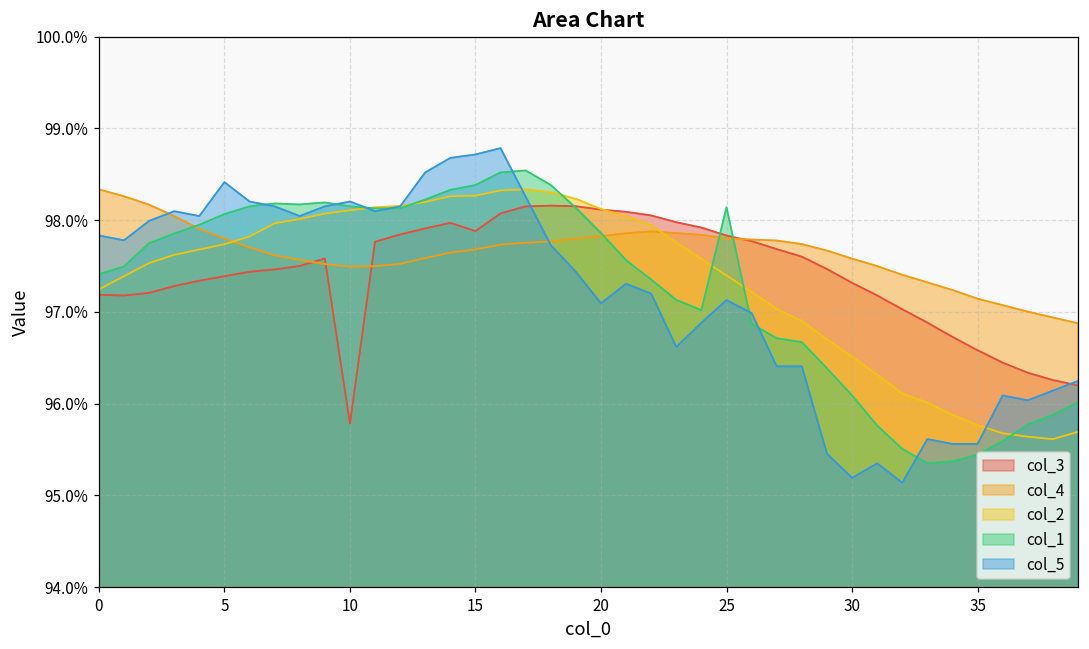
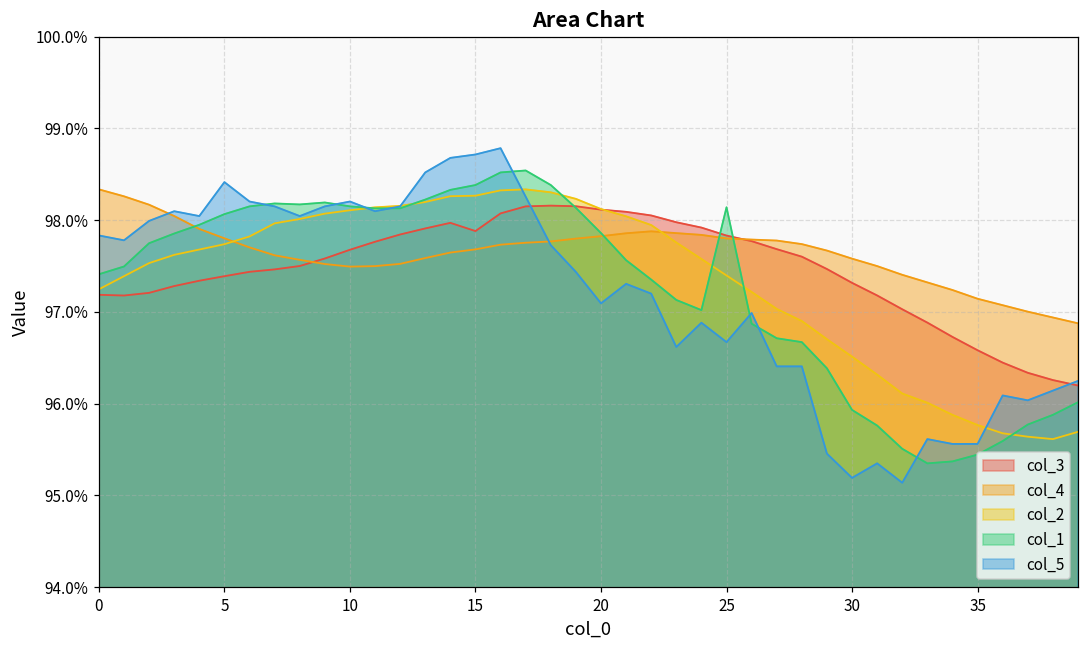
col_3, 10: 95.8% -> 97.7%
col_5, 25: 97.1% -> 96.7%
col_1, 30: 96.1% -> 95.9%
